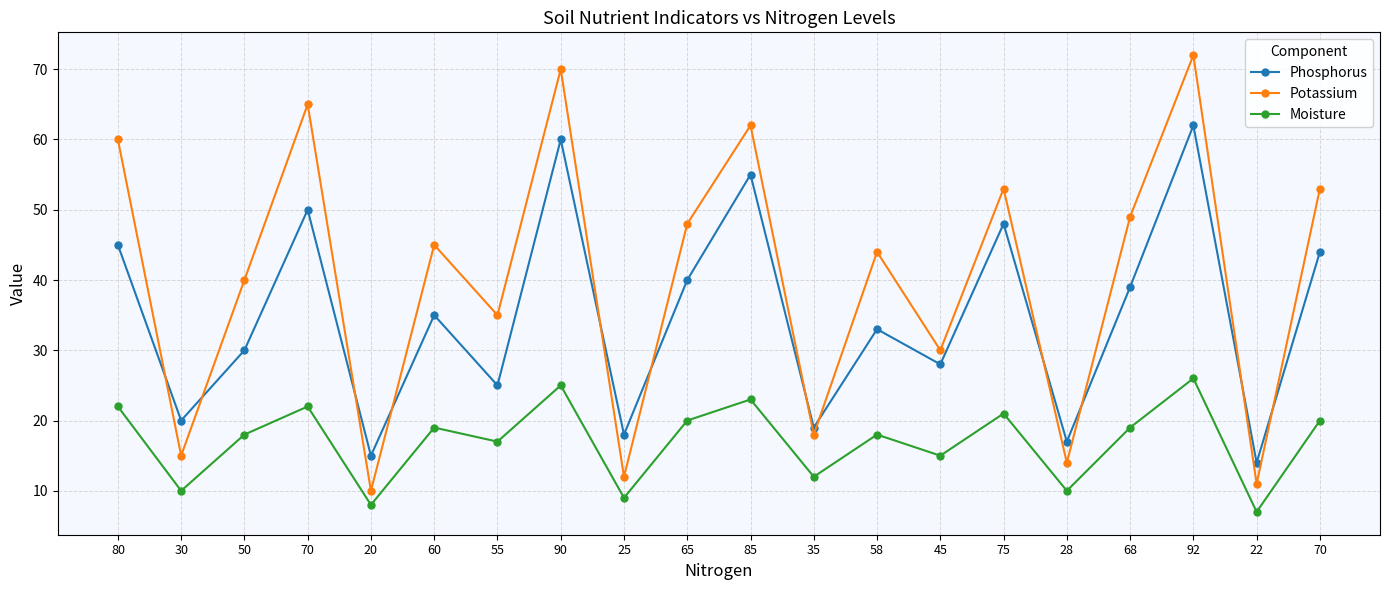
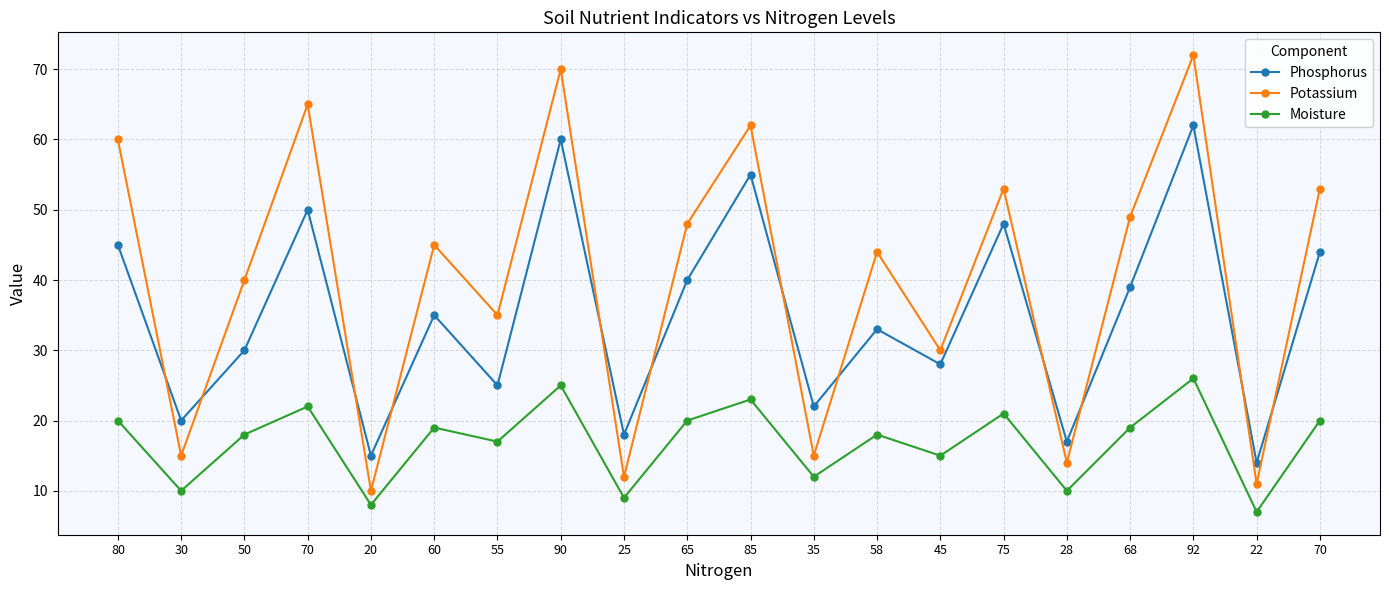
Moisture, 80: 22 -> 20
Phosphorus, 35: 19 -> 22
Potassium, 35: 18 -> 15
